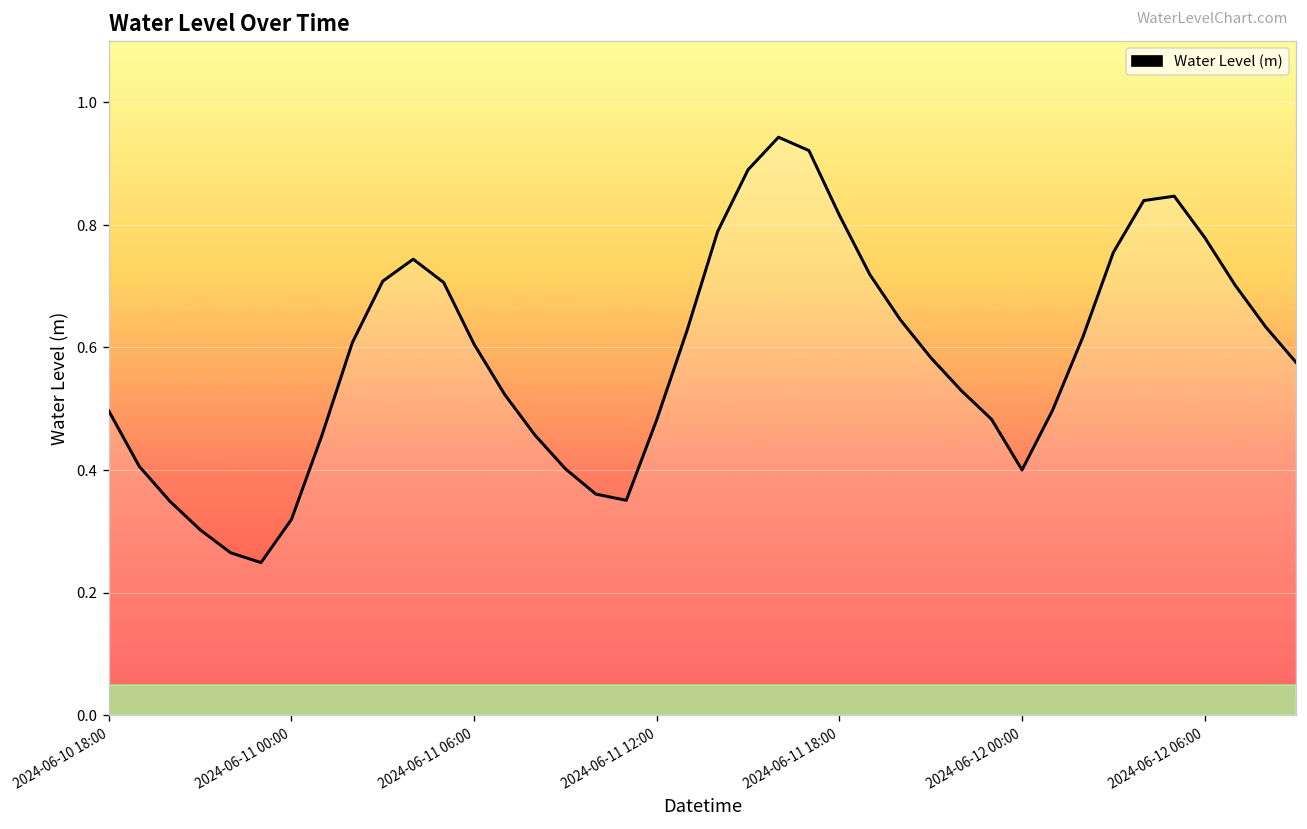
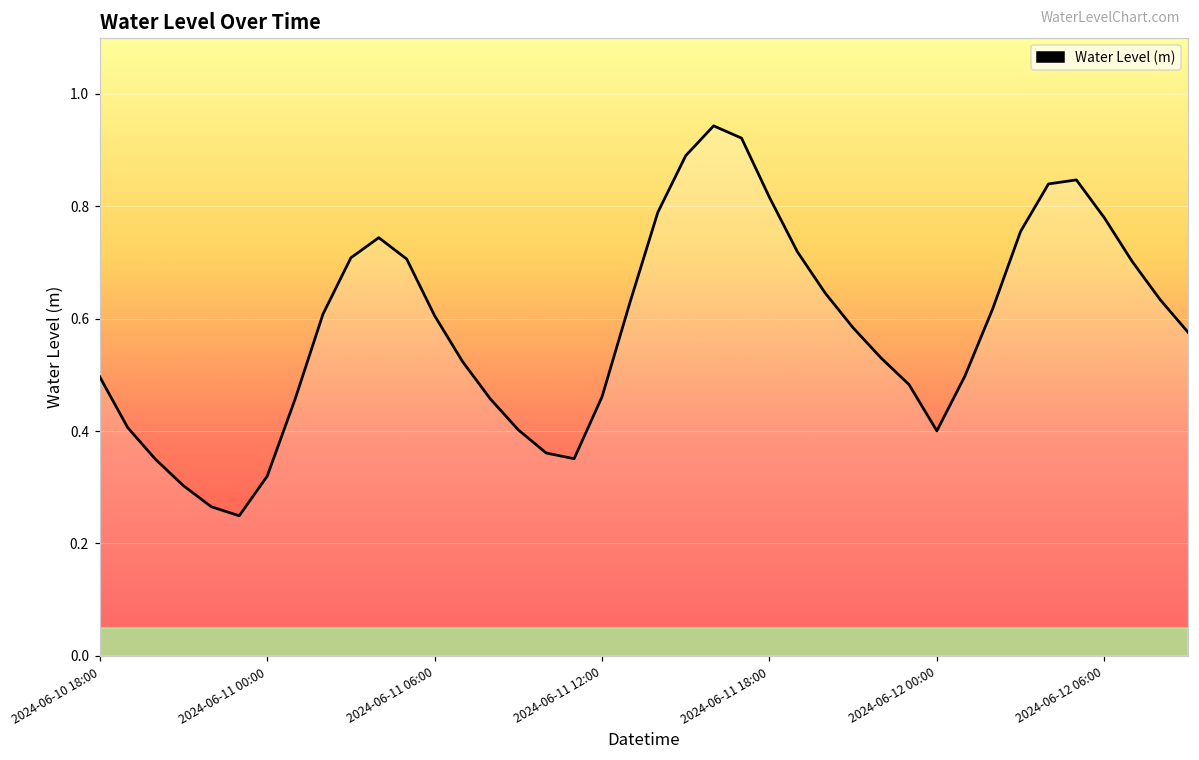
2024-06-11 12:00: 0.48 -> 0.46
